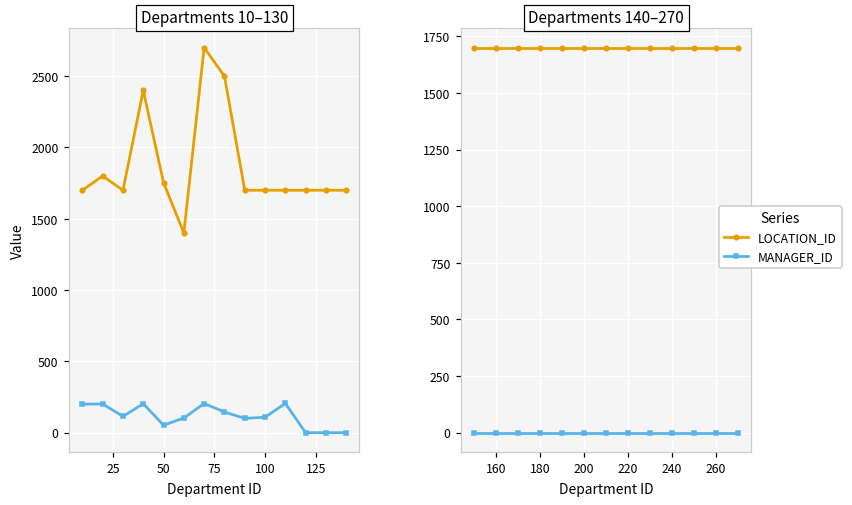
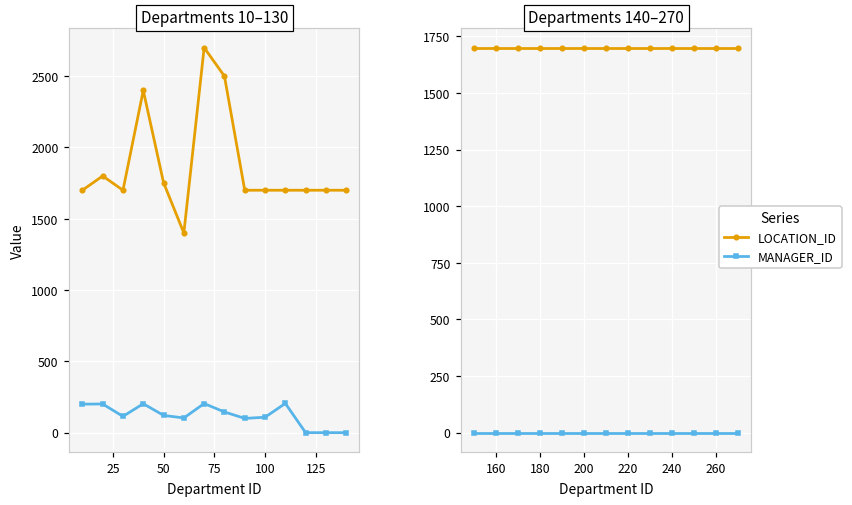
Departments 10–130, MANAGER_ID, 50: 50 -> 120
